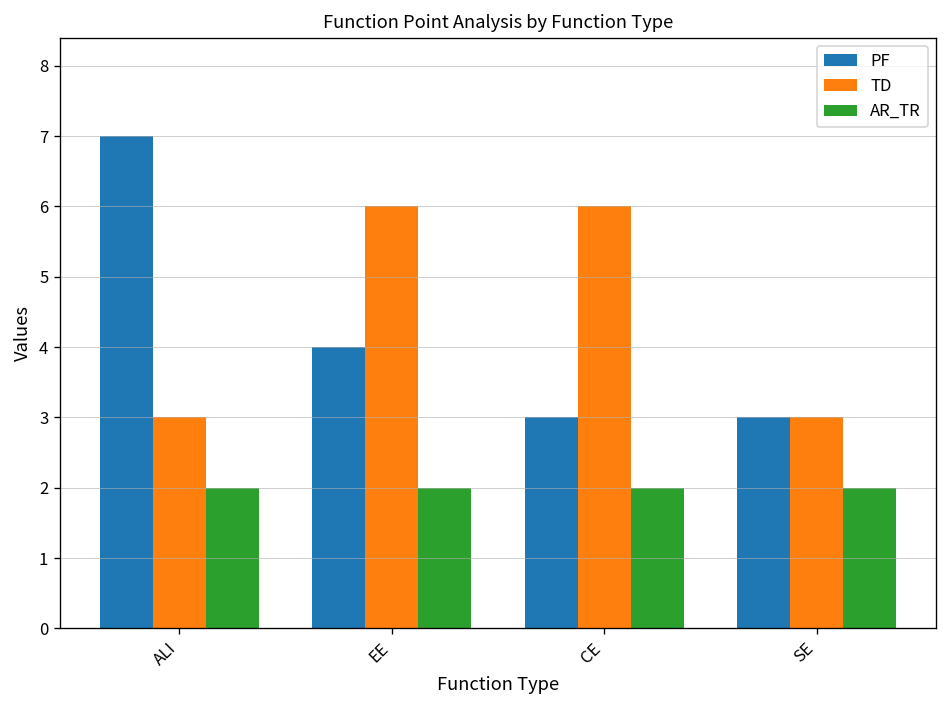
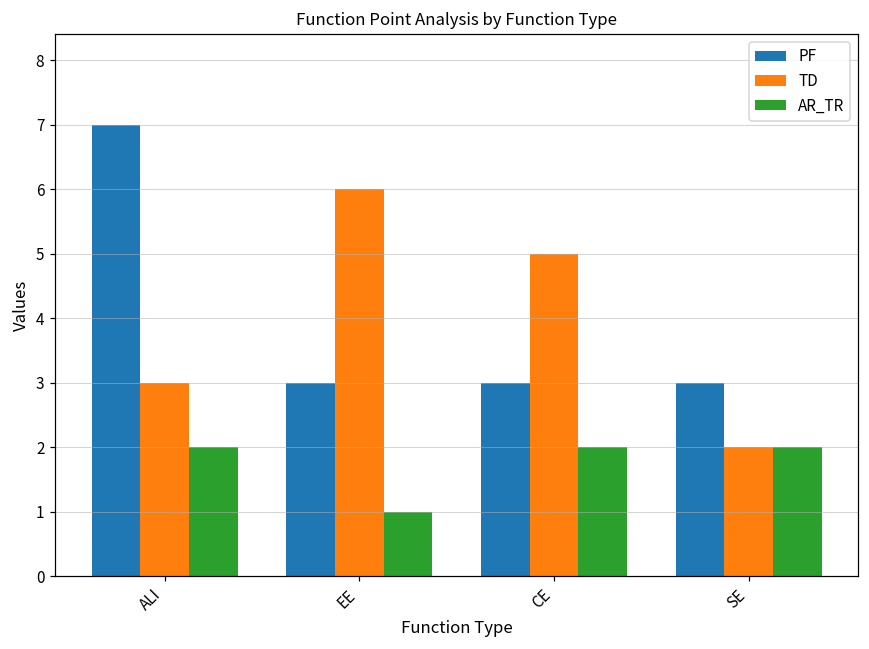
PF, EE: 4 -> 3
AR_TR, EE: 2 -> 1
TD, CE: 6 -> 5
TD, SE: 3 -> 2
